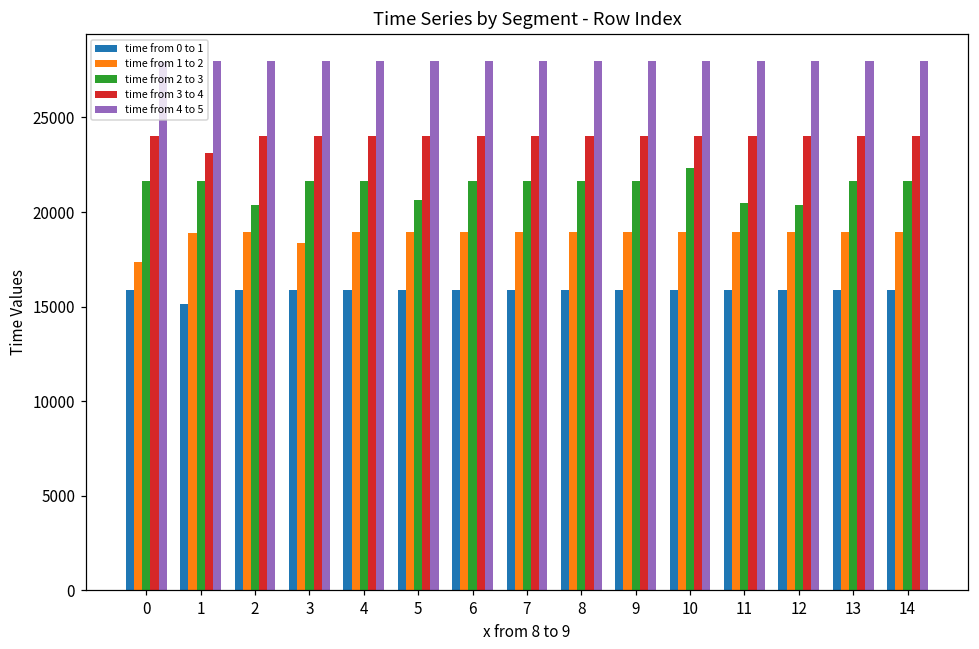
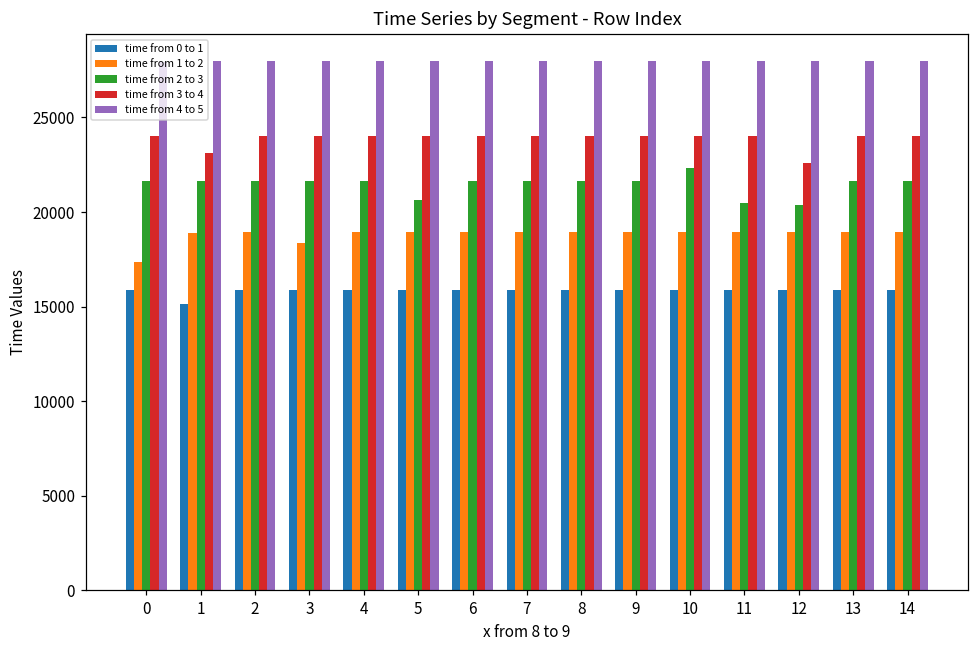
time from 2 to 3, 2: 20400 -> 21600
time from 3 to 4, 12: 24000 -> 22600
